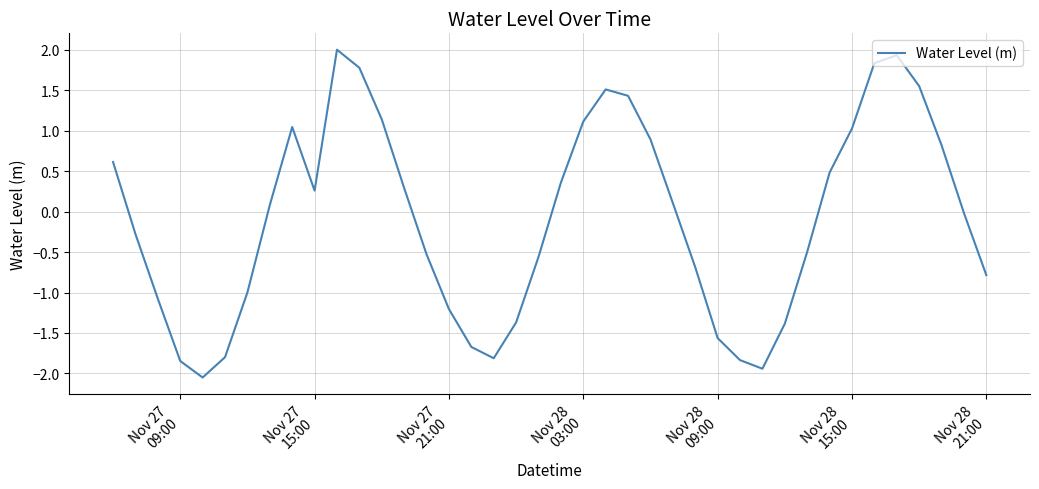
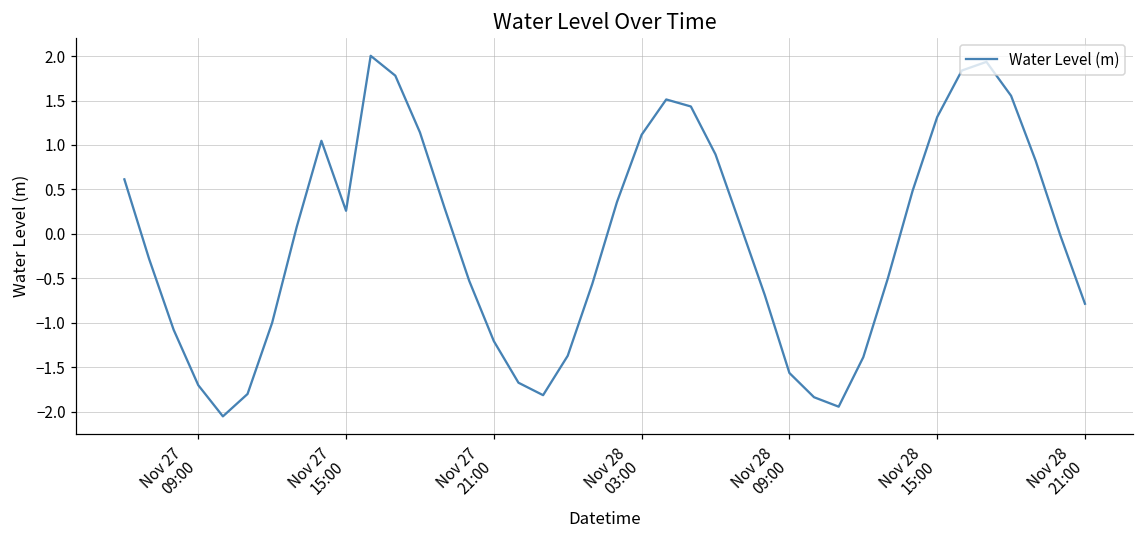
Nov 27 09:00: -1.8 -> -1.7
Nov 28 15:00: 1.0 -> 1.3
